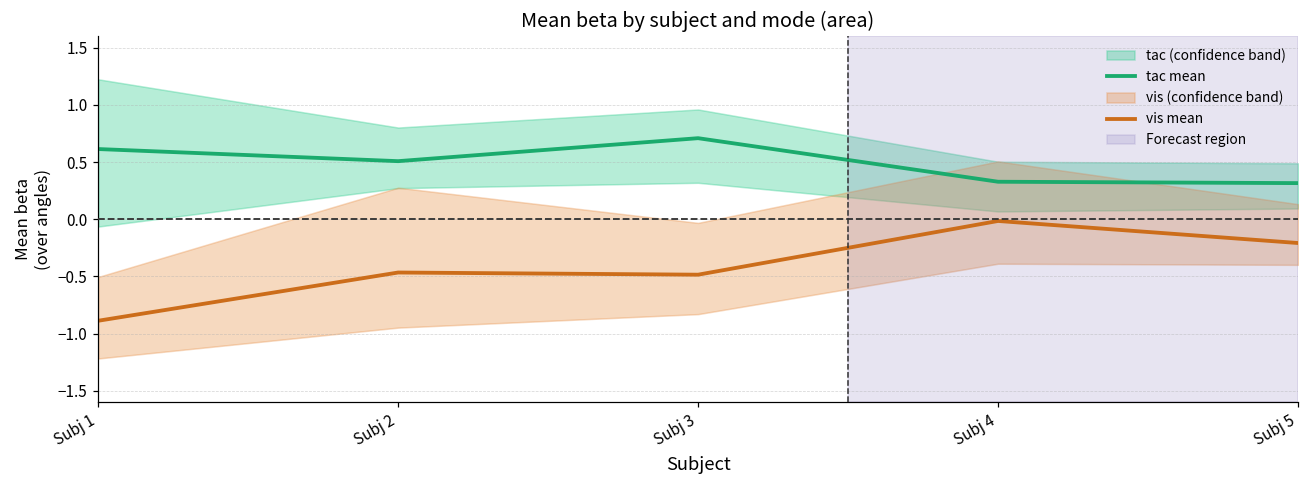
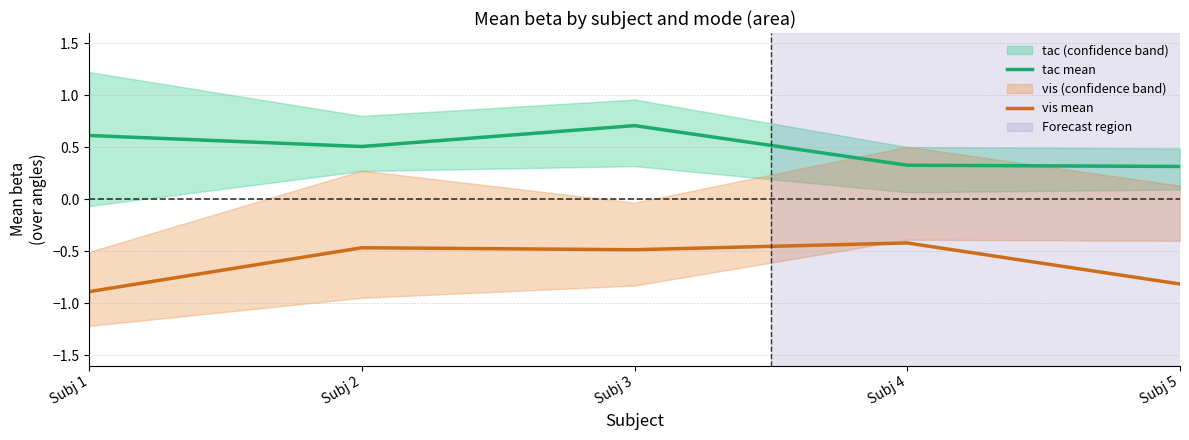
vis mean, Subj 4: -0.02 -> -0.42
vis mean, Subj 5: -0.21 -> -0.82
